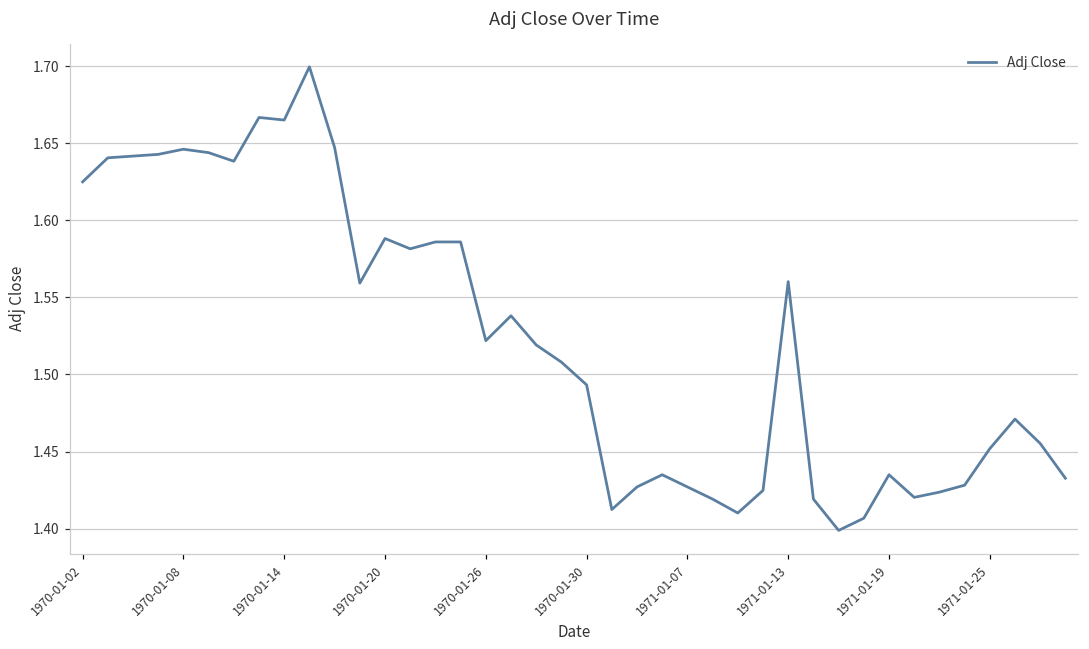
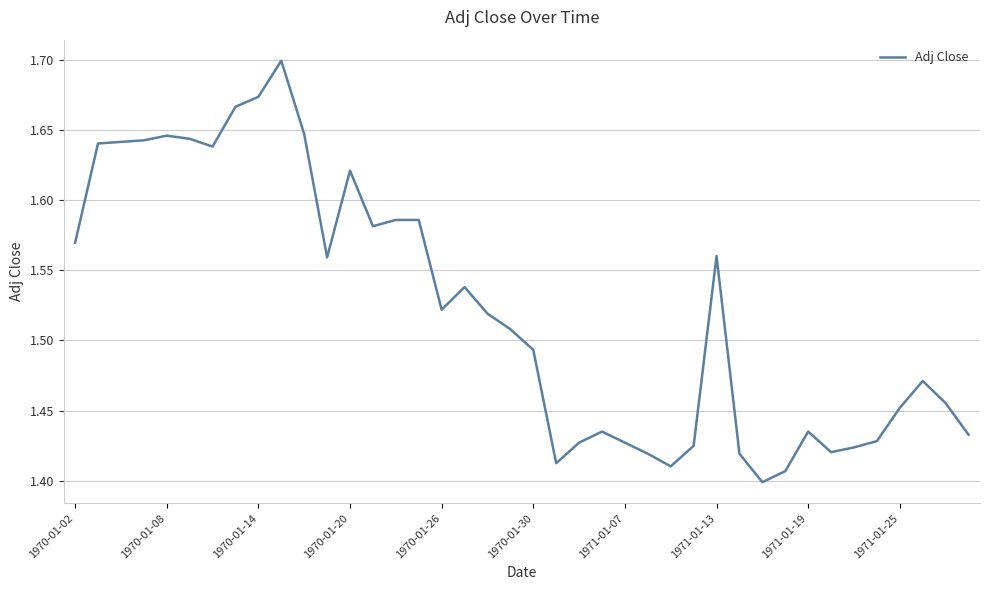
1970-01-02: 1.625 -> 1.570
1970-01-14: 1.665 -> 1.674
1970-01-20: 1.588 -> 1.621
